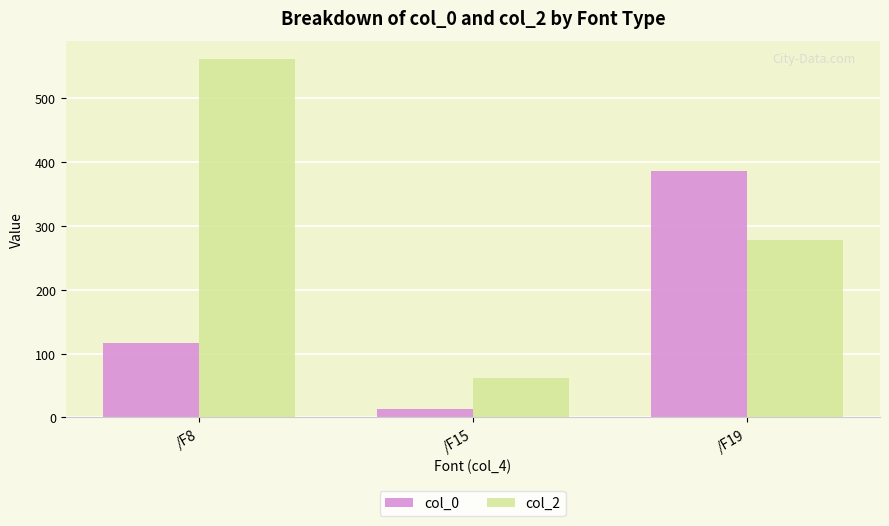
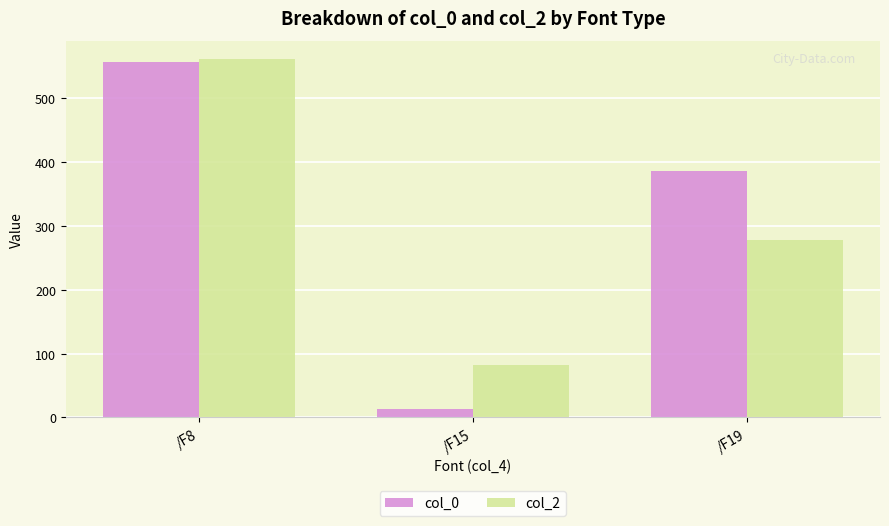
col_0, /F8: 120 -> 560
col_2, /F15: 60 -> 80
